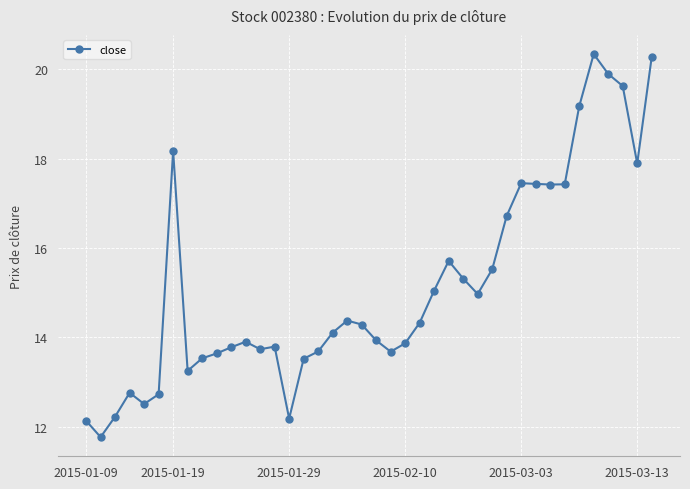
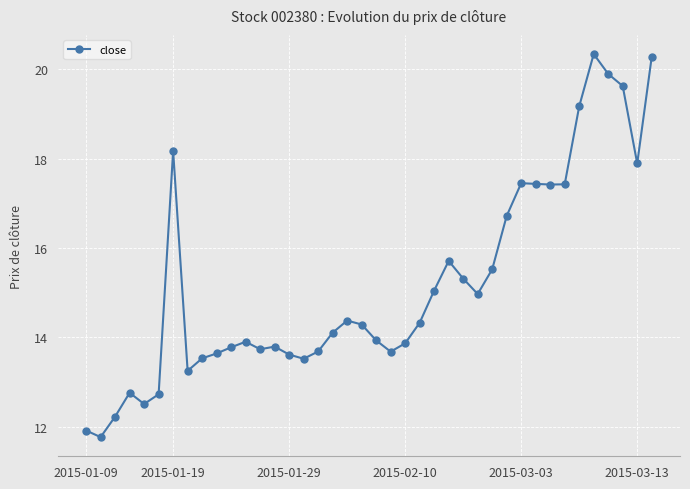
2015-01-09: 12.1 -> 11.9
2015-01-29: 12.2 -> 13.6
